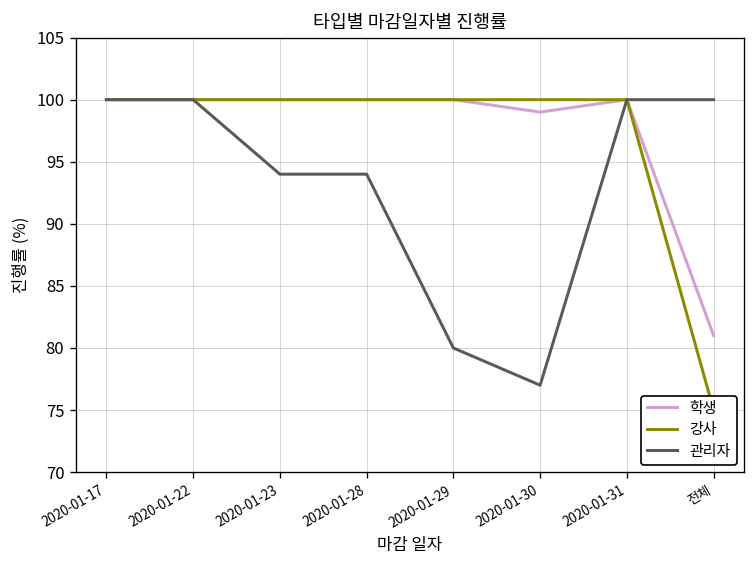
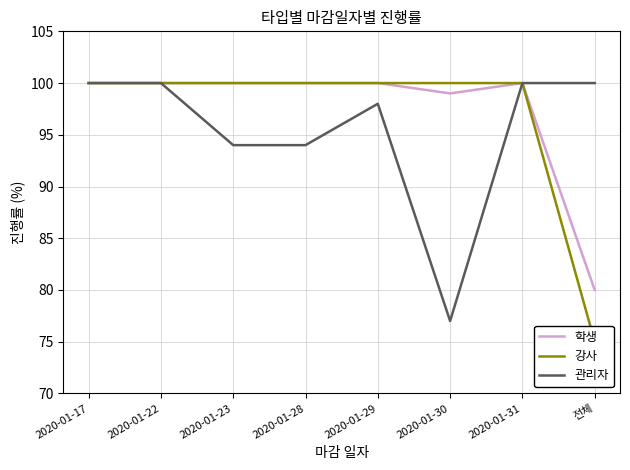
관리자, 2020-01-29: 80 -> 98
학생, 전체: 81 -> 80
